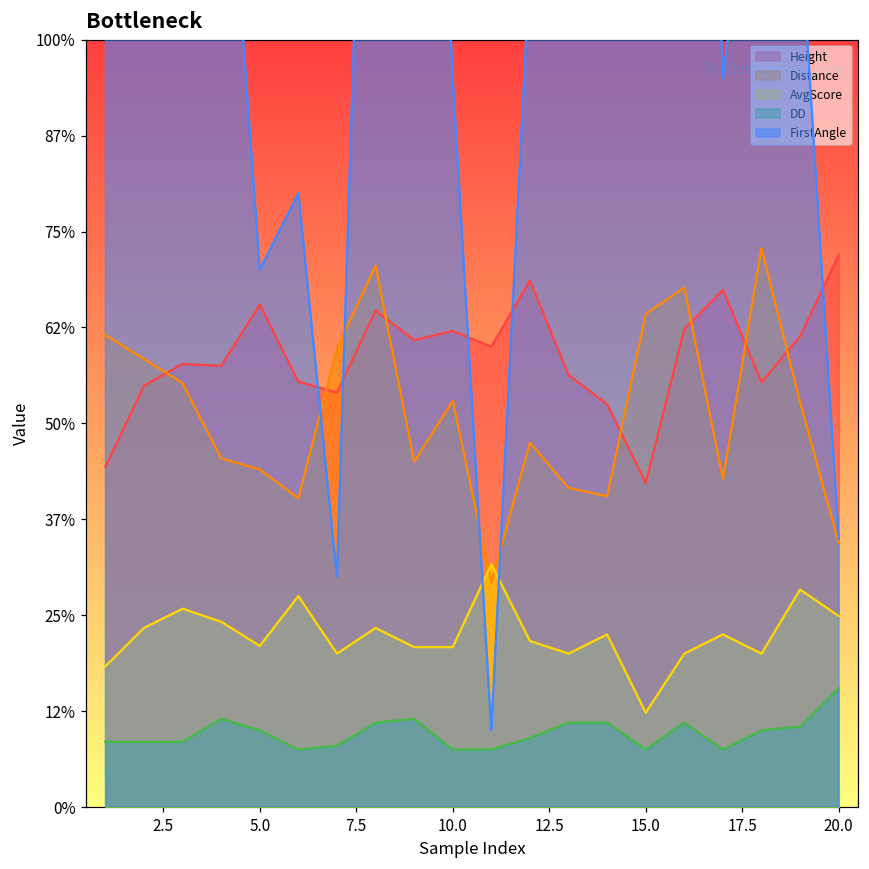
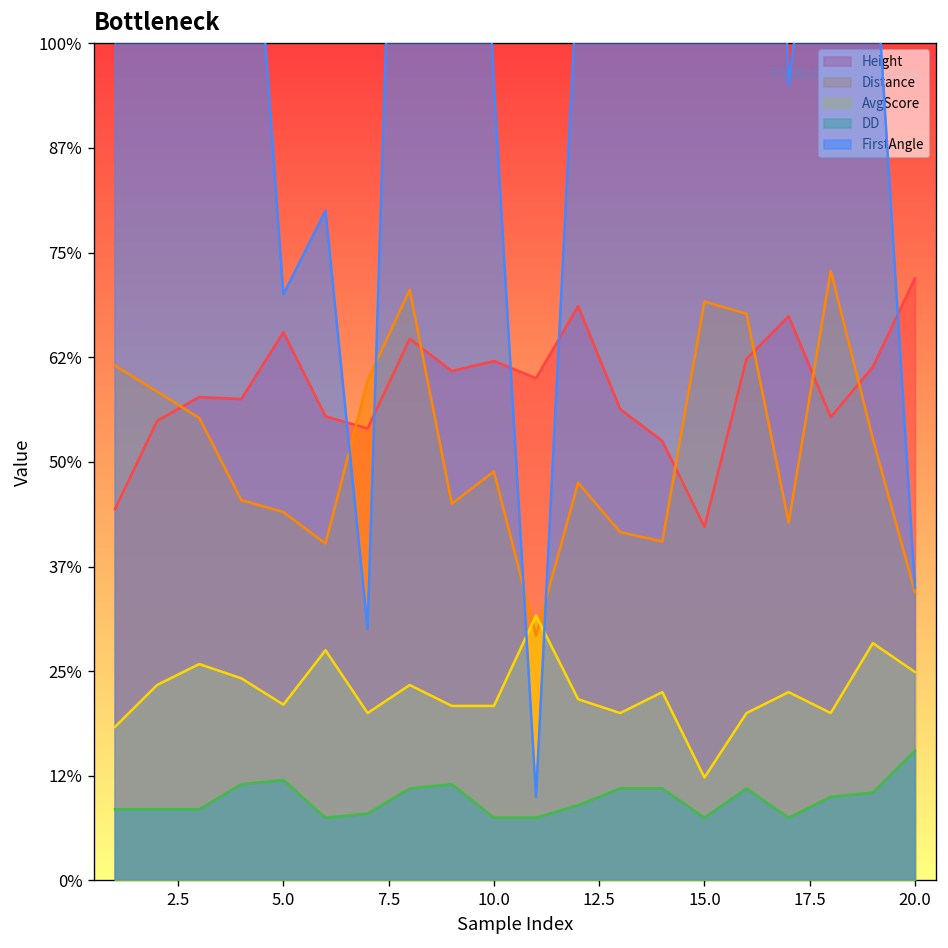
DD, 5.0: 10% -> 12%
Distance, 10.0: 53% -> 49%
Distance, 15.0: 64% -> 69%
